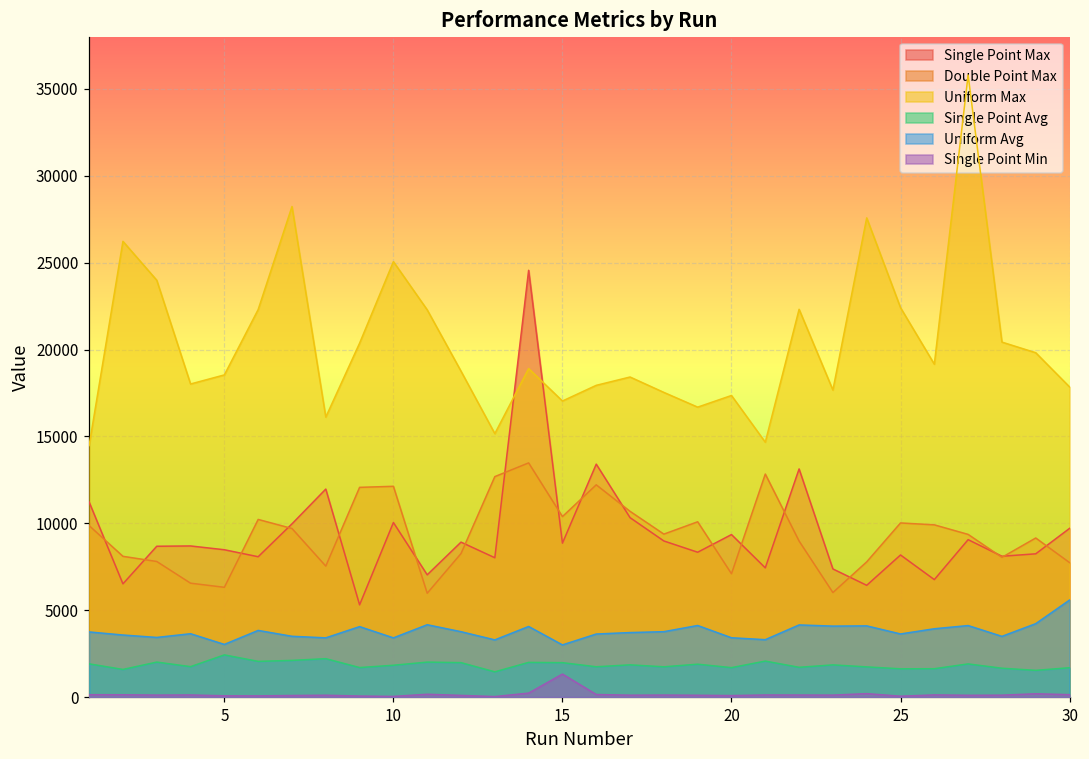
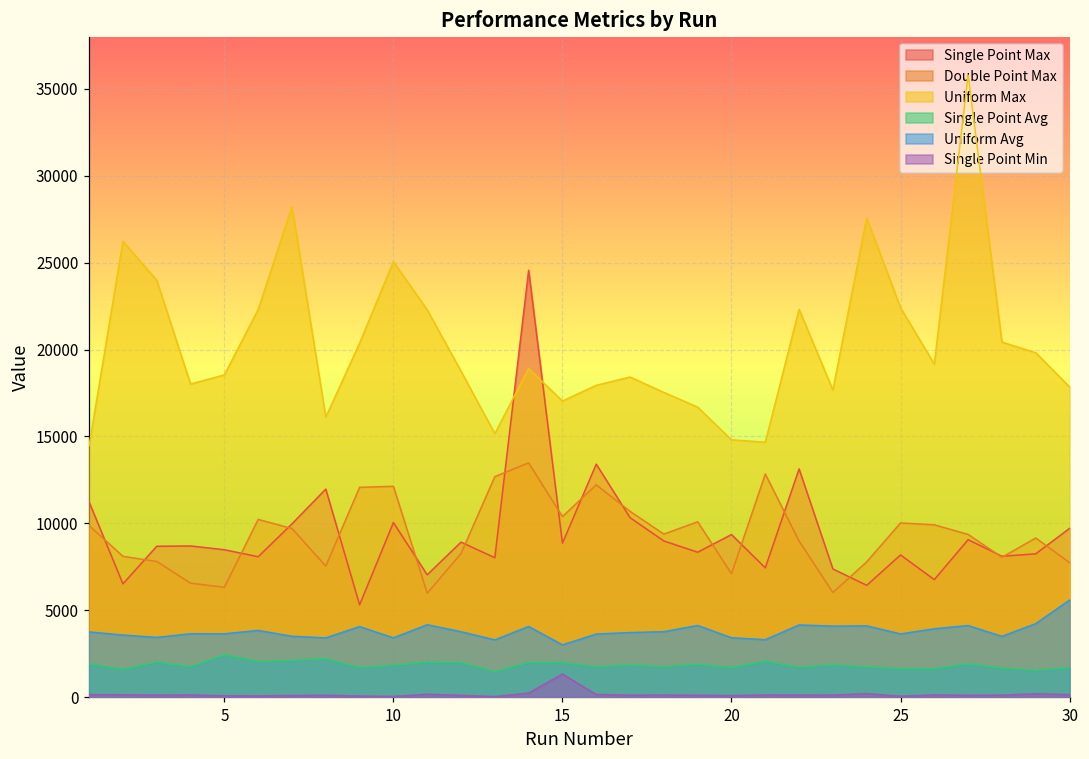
Uniform Avg, 5: 3000 -> 3600
Uniform Max, 20: 17400 -> 14800
